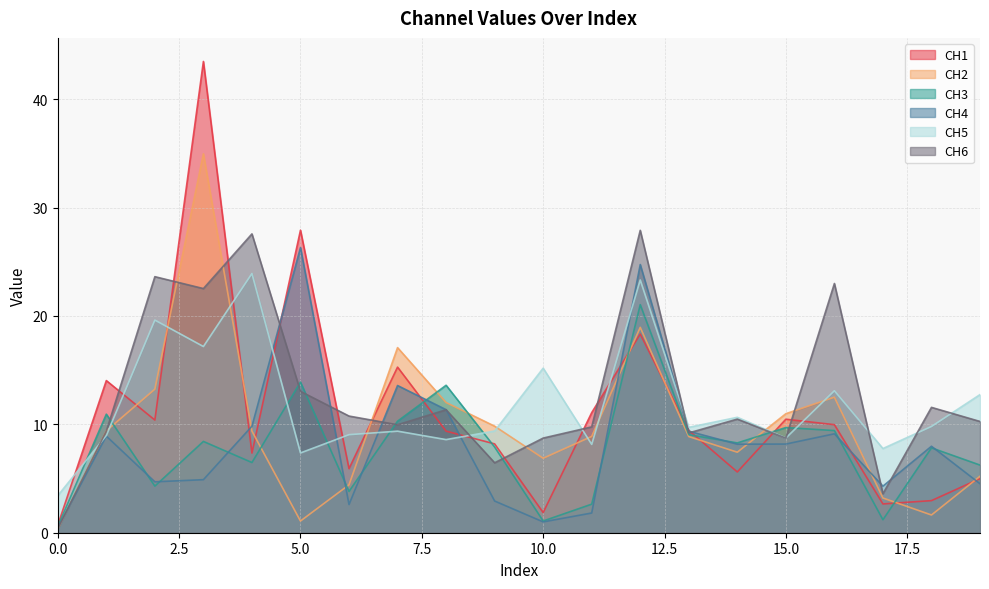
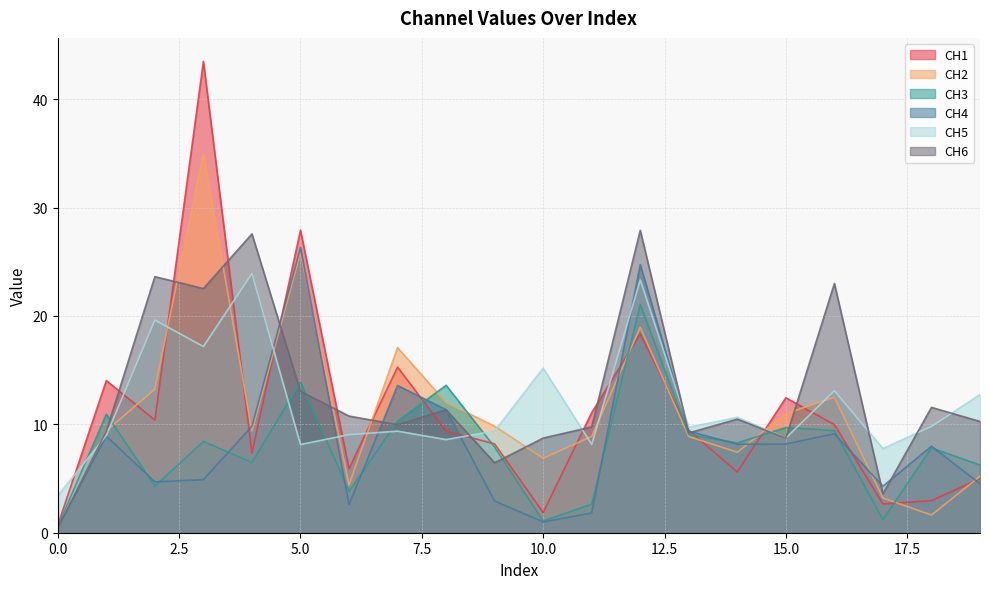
CH2, 5.0: 1.1 -> 25.9
CH5, 5.0: 7.4 -> 8.1
CH1, 15.0: 10.5 -> 12.5
